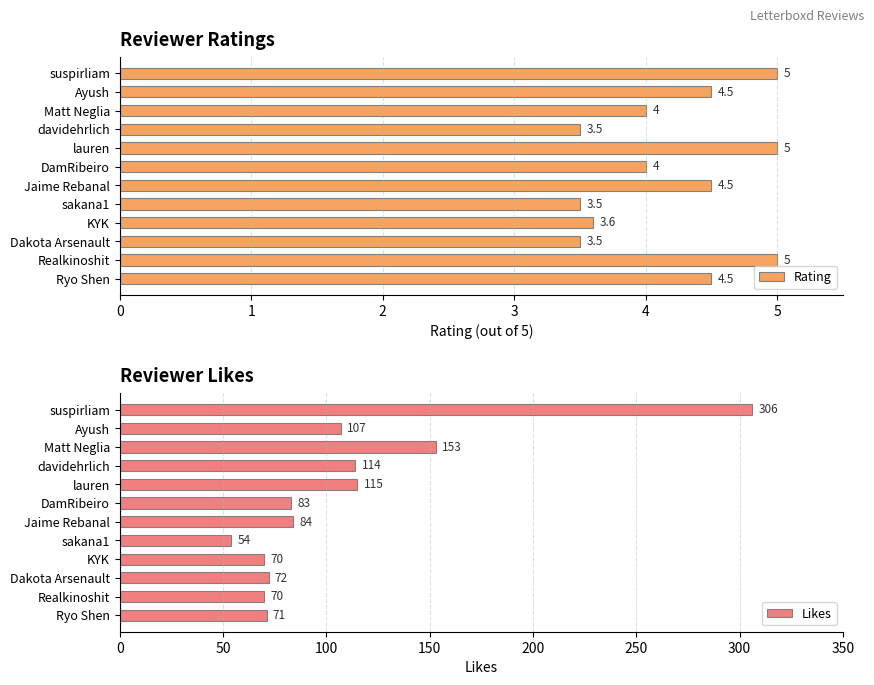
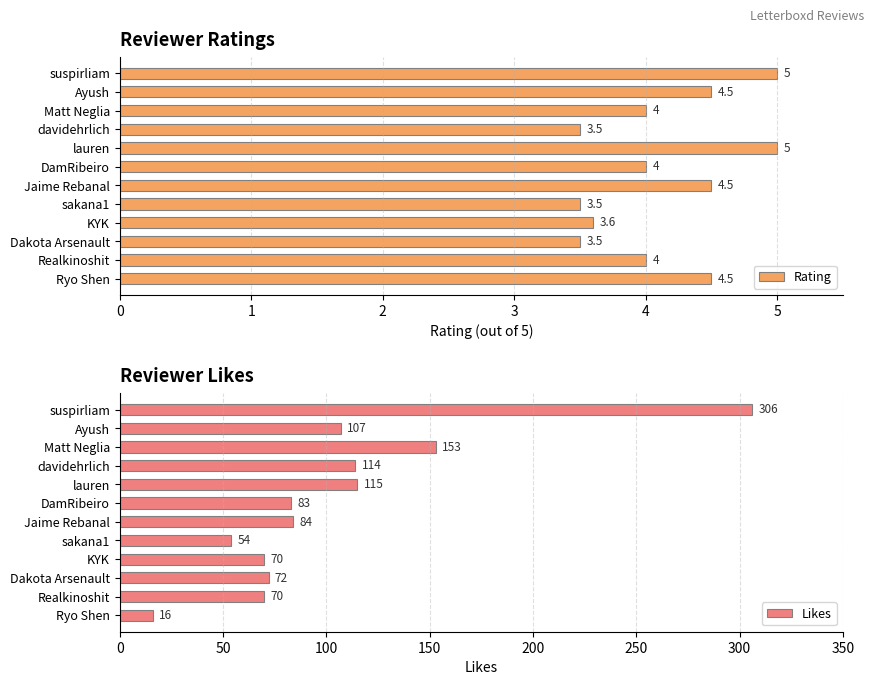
Reviewer Ratings, Realkinoshit: 5 -> 4
Reviewer Likes, Ryo Shen: 71 -> 16
